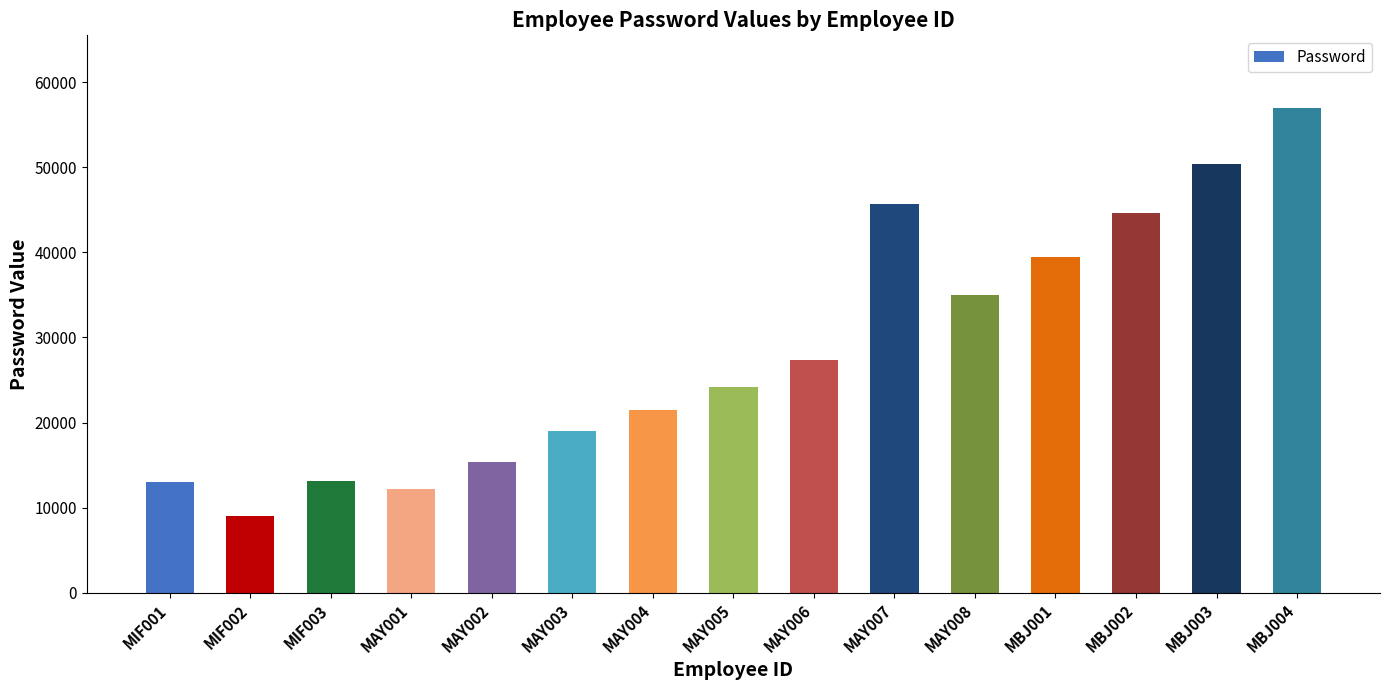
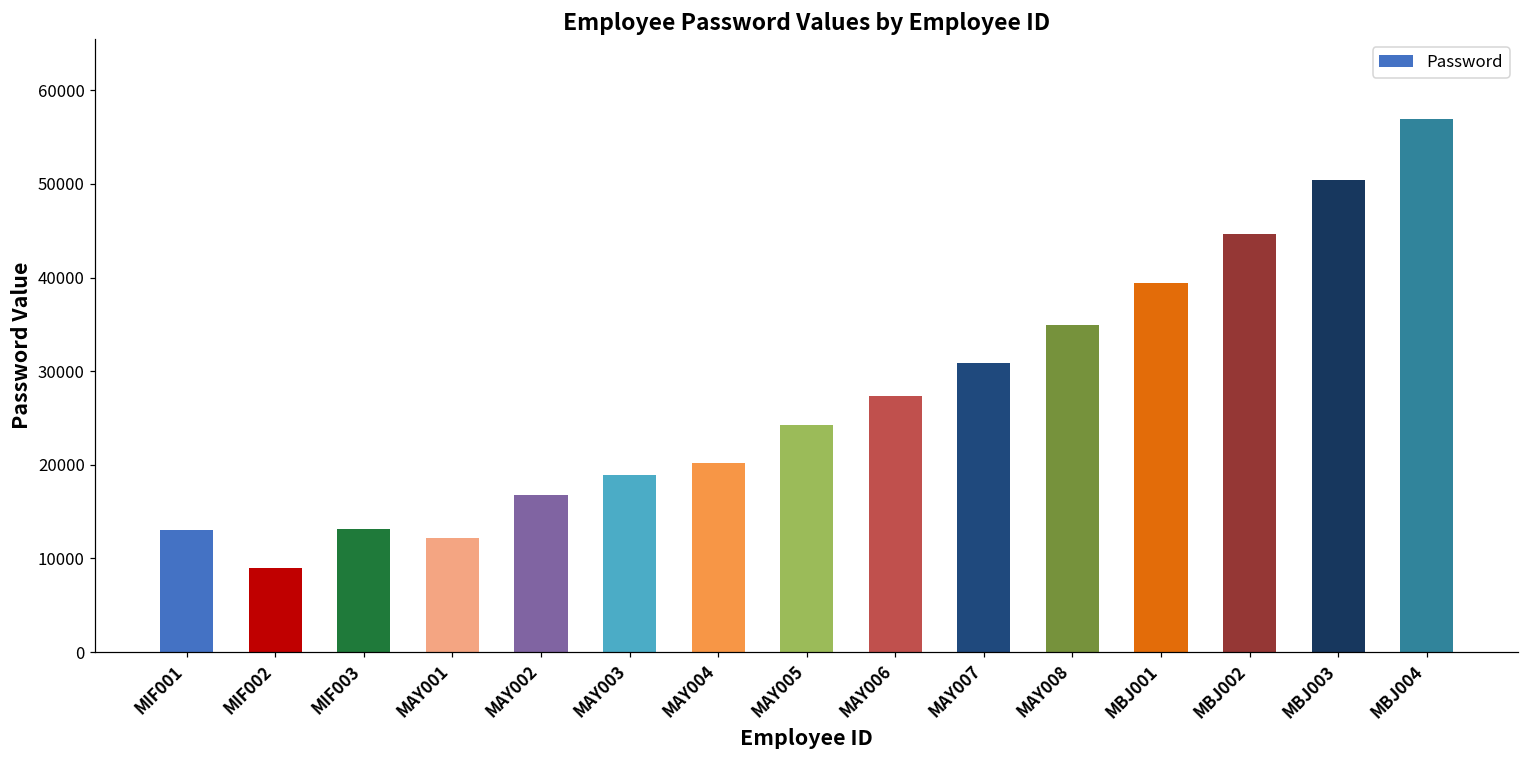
MAY002: 15000 -> 17000
MAY004: 21000 -> 20000
MAY007: 46000 -> 31000
